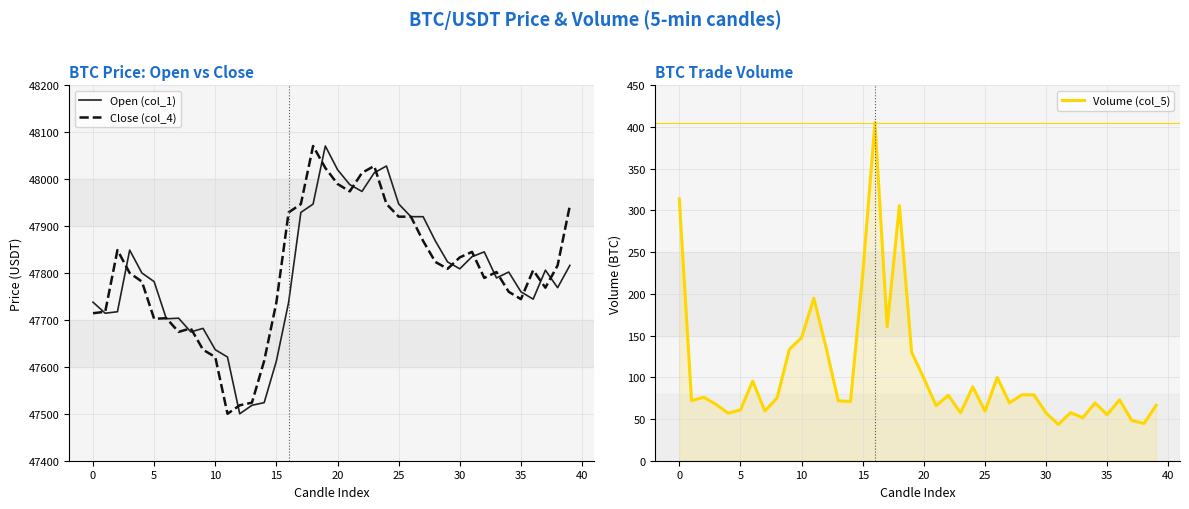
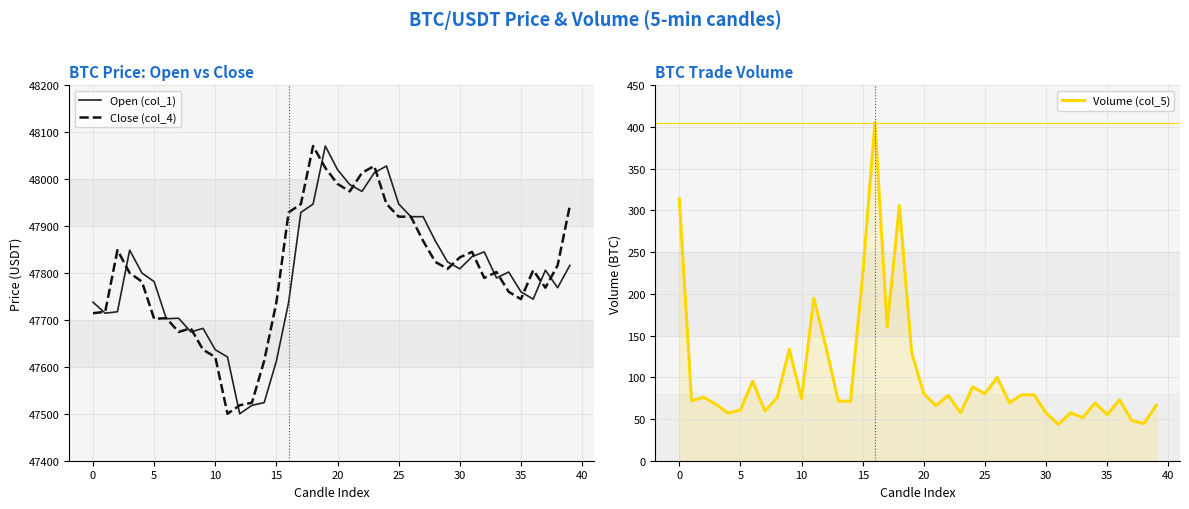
BTC Trade Volume, 10: 150 -> 70
BTC Trade Volume, 20: 100 -> 80
BTC Trade Volume, 25: 60 -> 80
